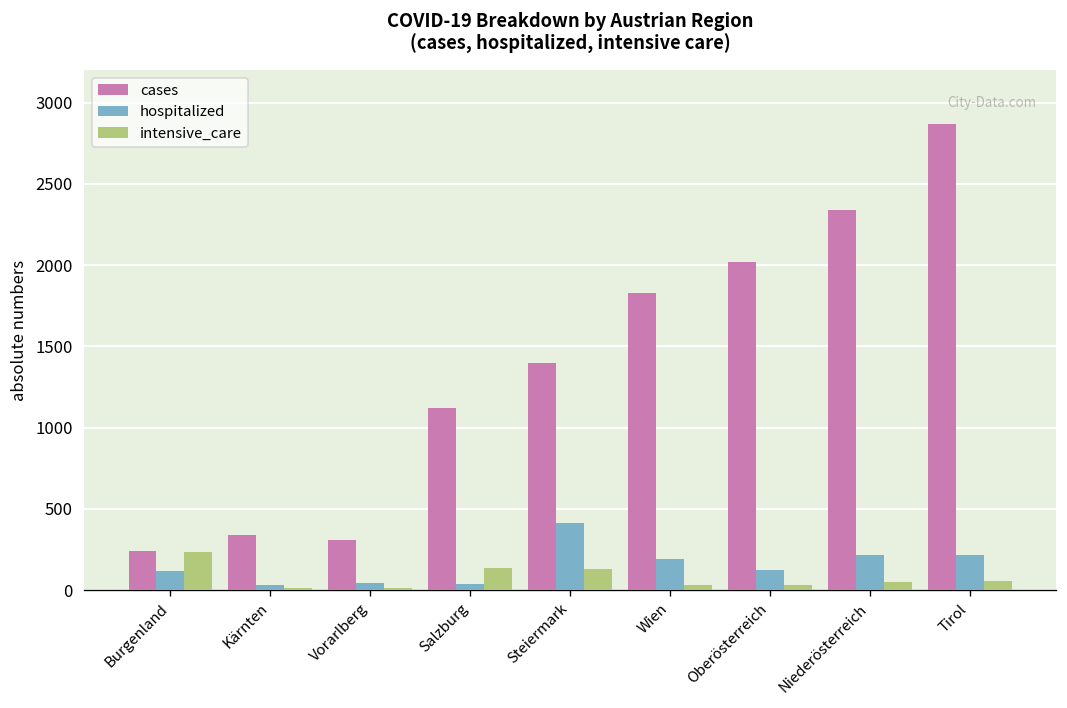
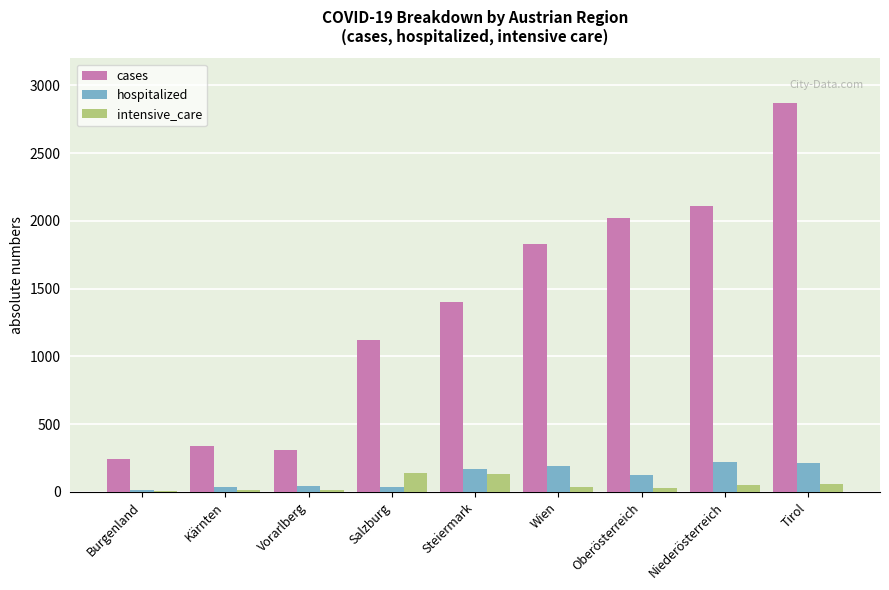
hospitalized, Burgenland: 120 -> 10
intensive_care, Burgenland: 240 -> 0
hospitalized, Steiermark: 410 -> 170
cases, Niederösterreich: 2340 -> 2110
